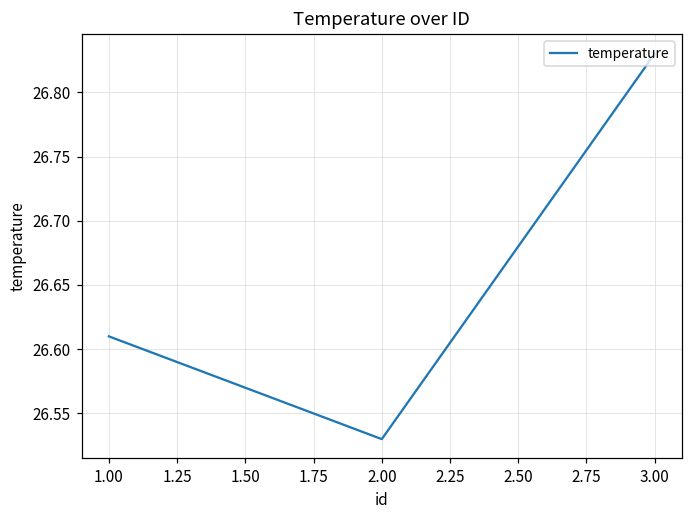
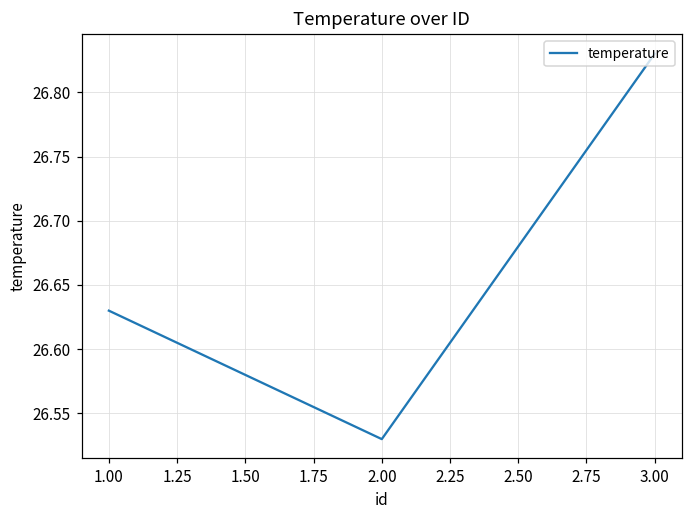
1.00: 26.61 -> 26.63
